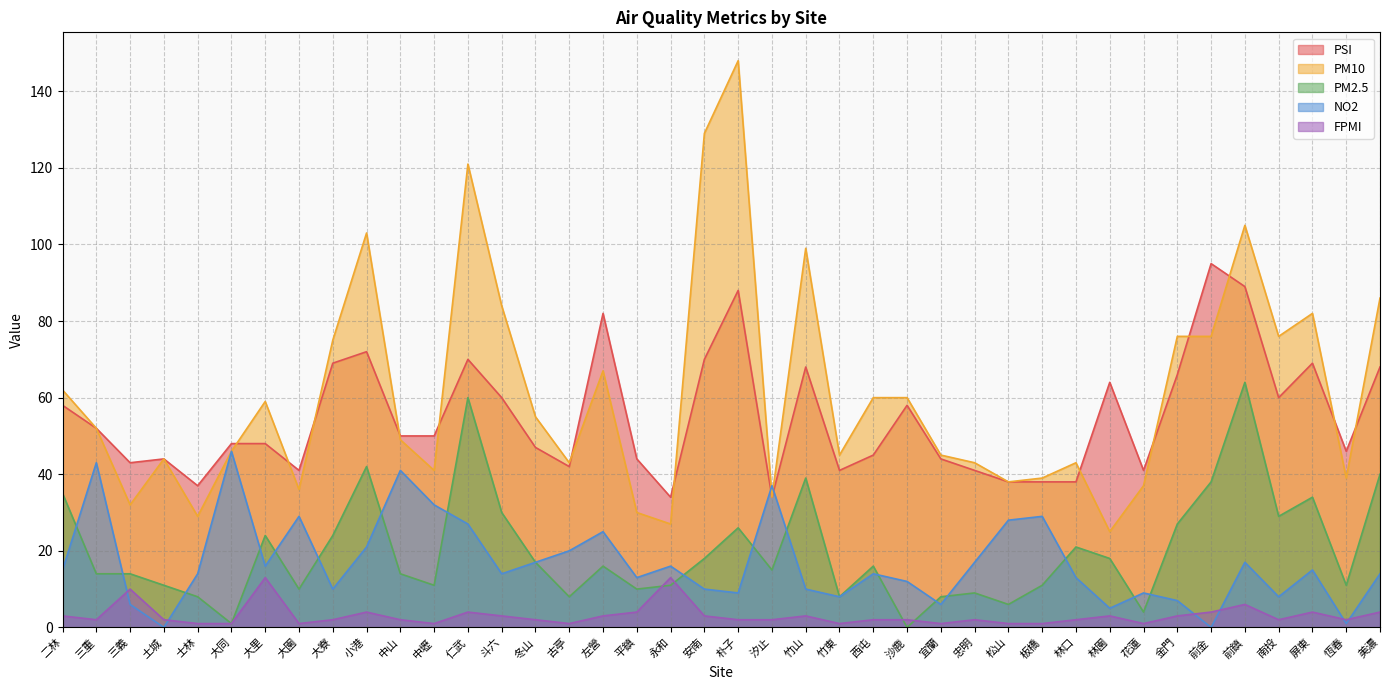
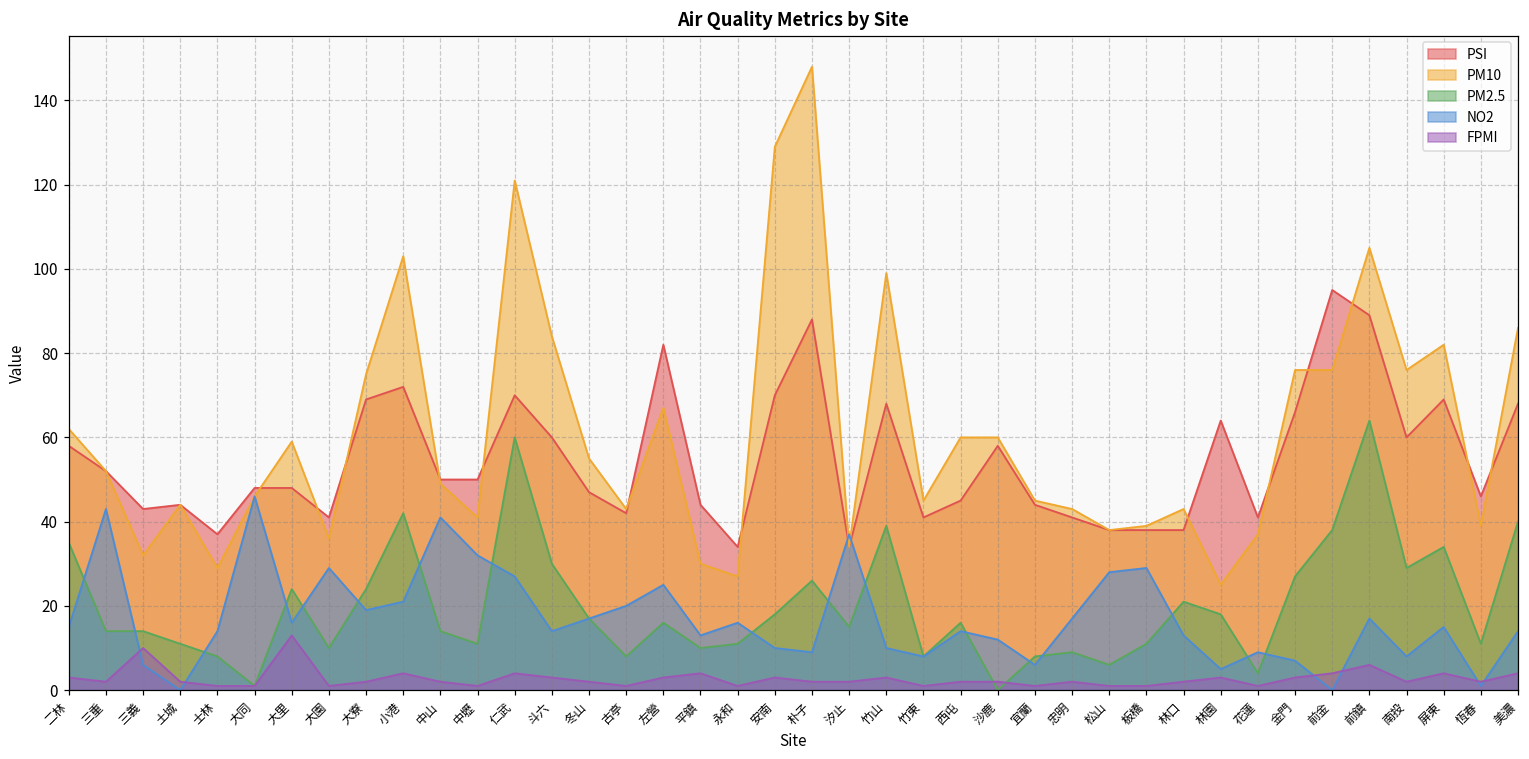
NO2, 大寮: 10 -> 19
FPMI, 永和: 13 -> 1
